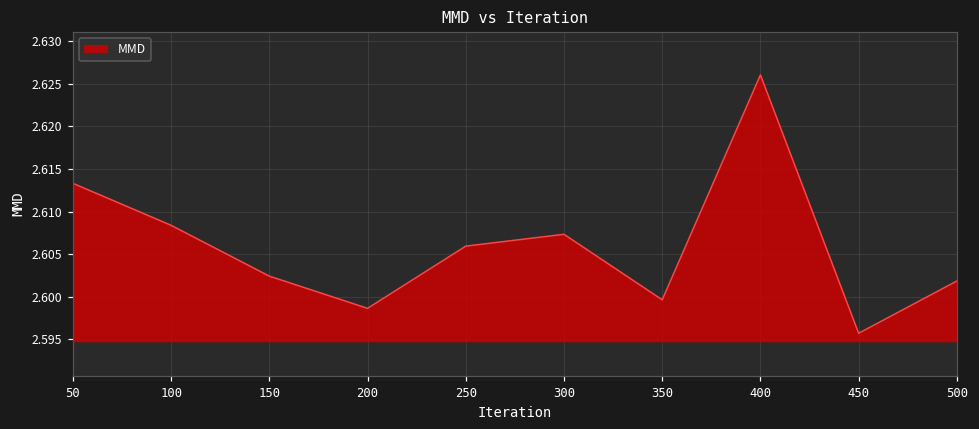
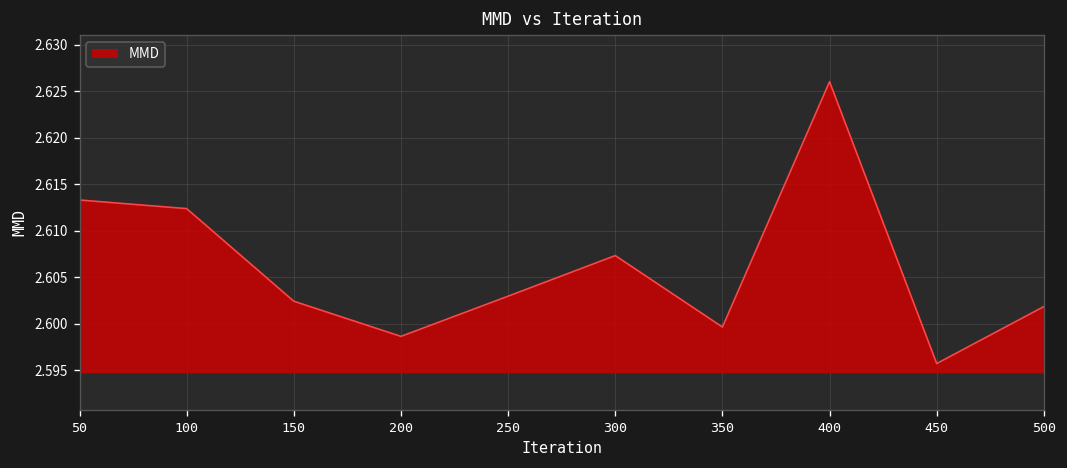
100: 2.608 -> 2.612
250: 2.606 -> 2.603
